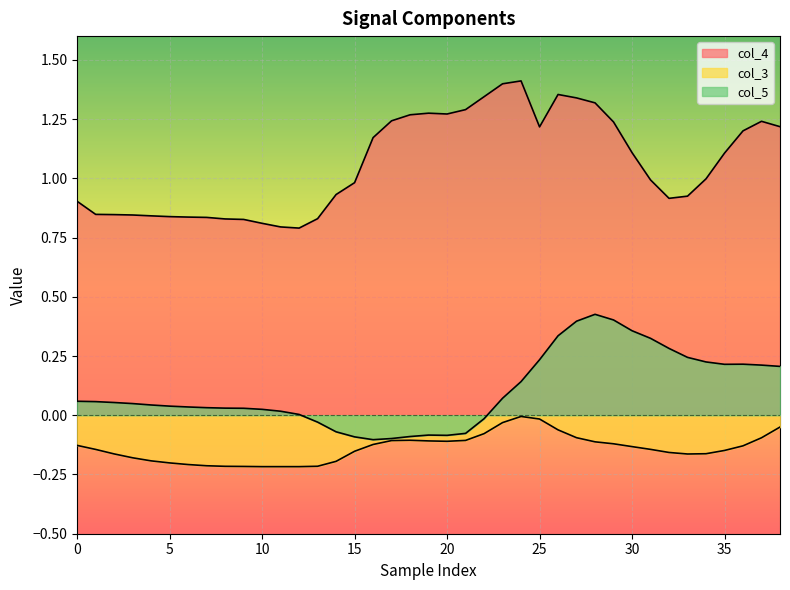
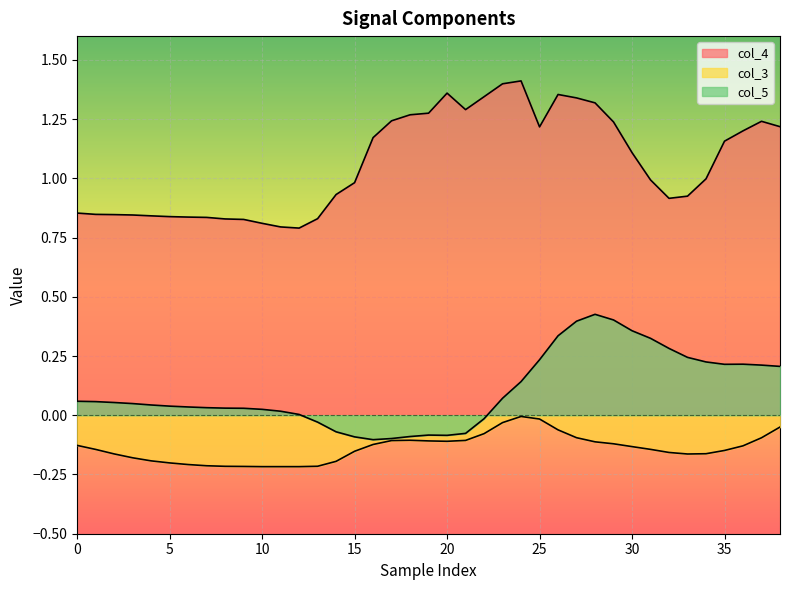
col_4, 0: 0.90 -> 0.85
col_4, 20: 1.27 -> 1.36
col_4, 35: 1.11 -> 1.16
